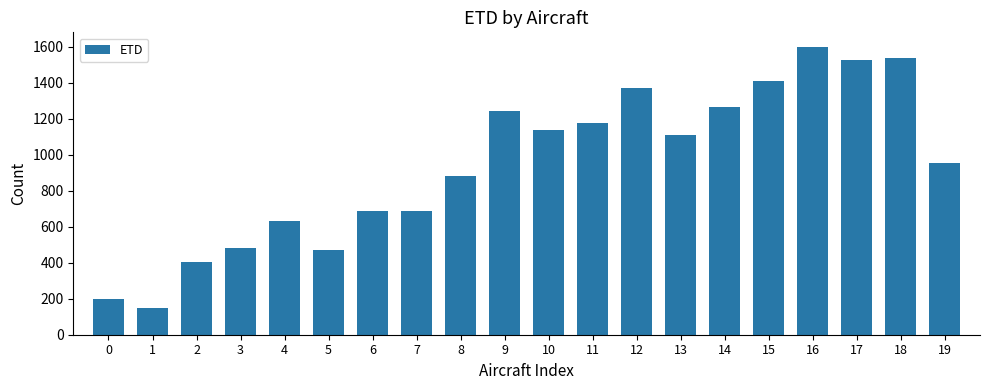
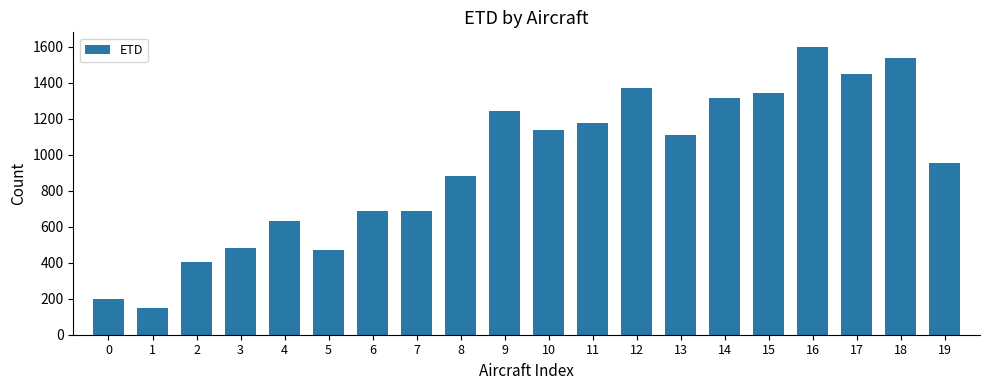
14: 1270 -> 1310
15: 1410 -> 1340
17: 1530 -> 1450
